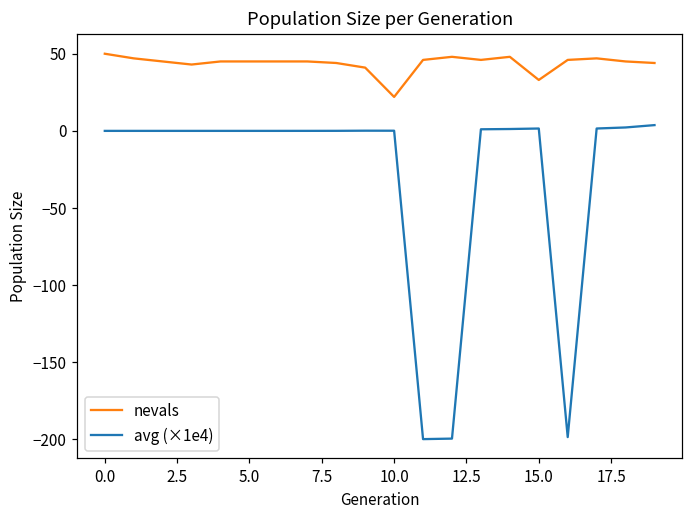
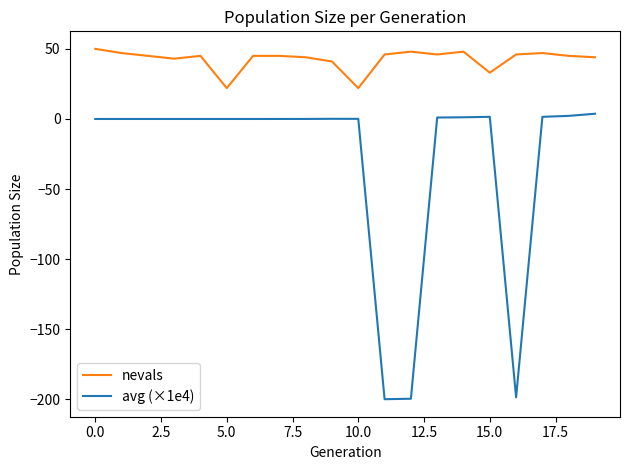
nevals, 5.0: 45 -> 22
